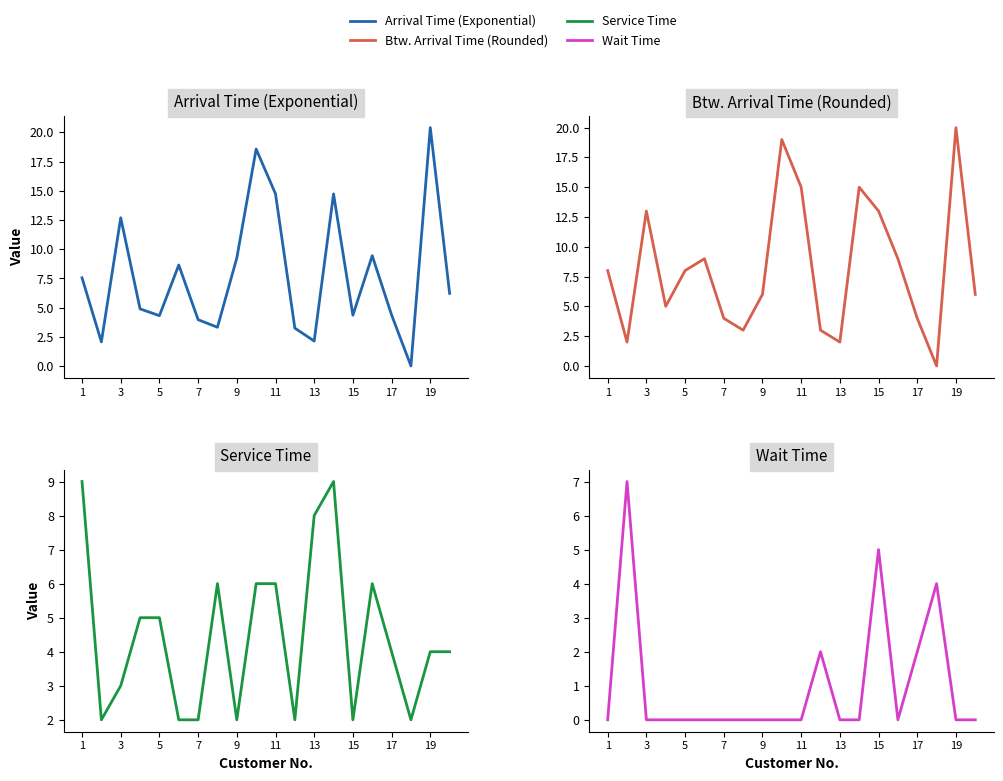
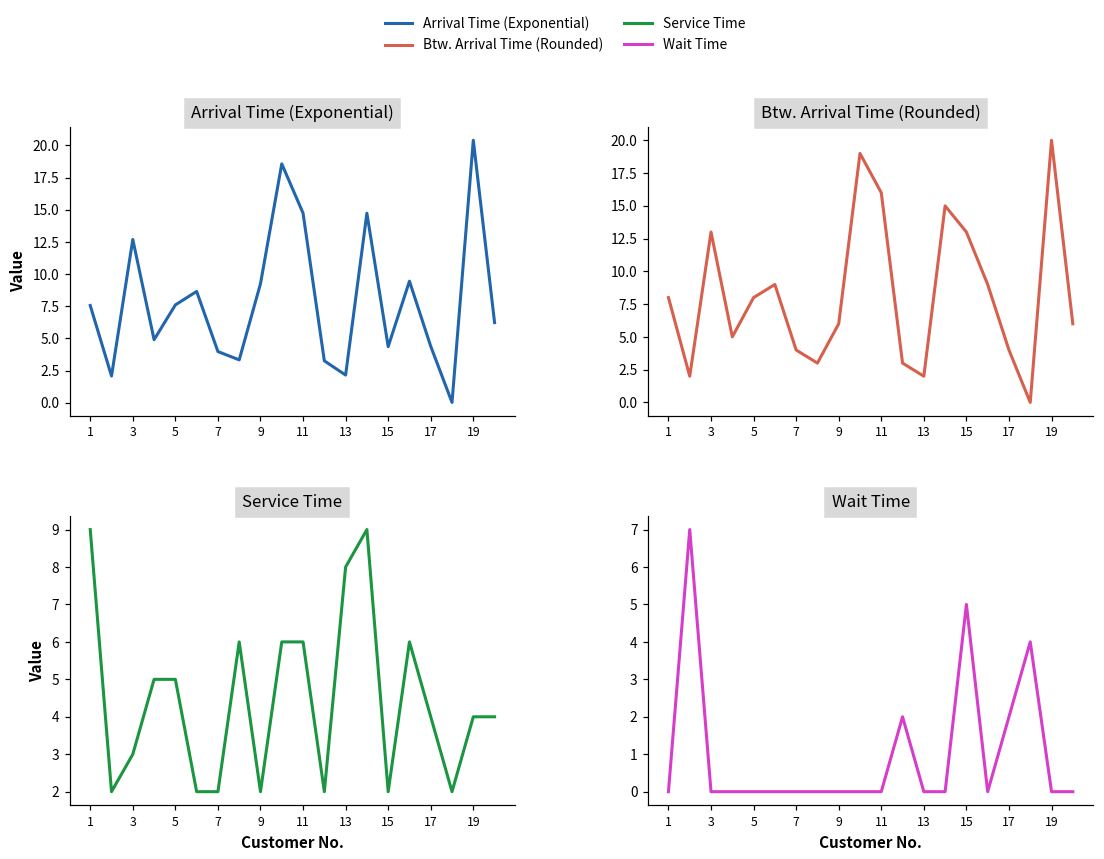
Arrival Time (Exponential), 5: 4.3 -> 7.6
Btw. Arrival Time (Rounded), 11: 15 -> 16
